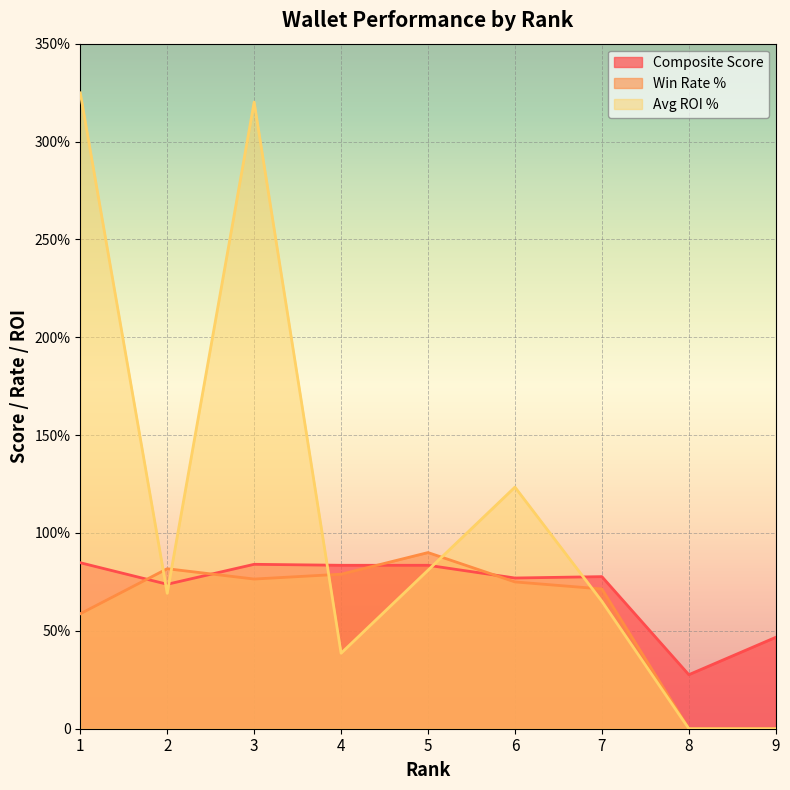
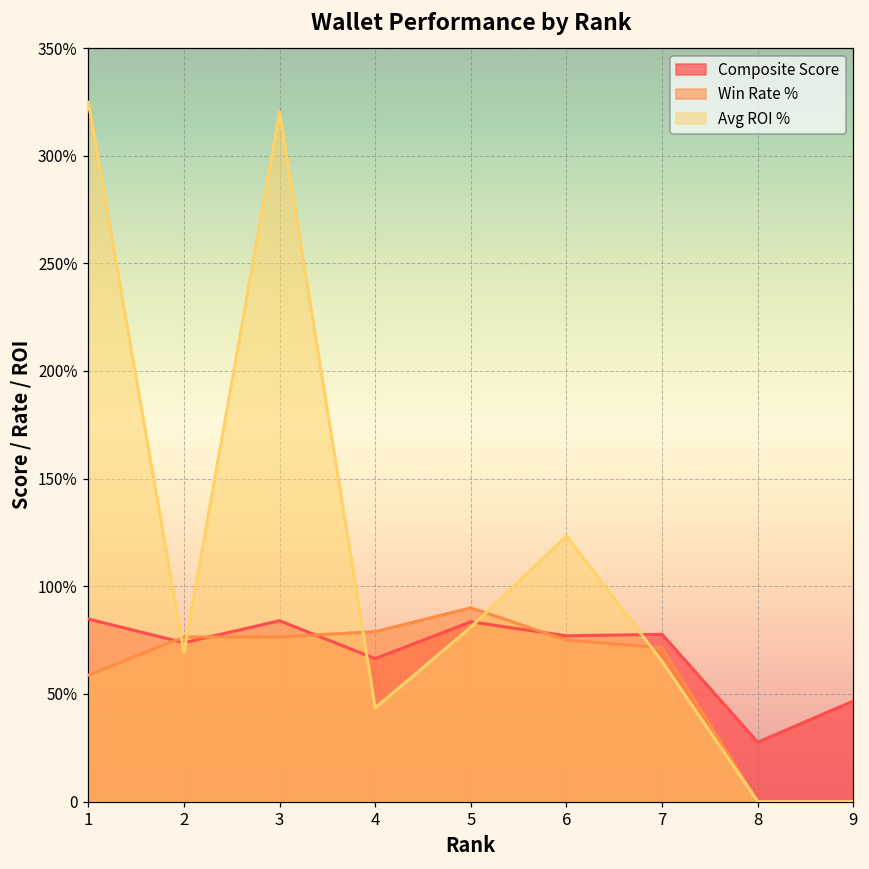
Win Rate %, 2: 82% -> 76%
Composite Score, 4: 84% -> 66%
Avg ROI %, 4: 39% -> 44%
